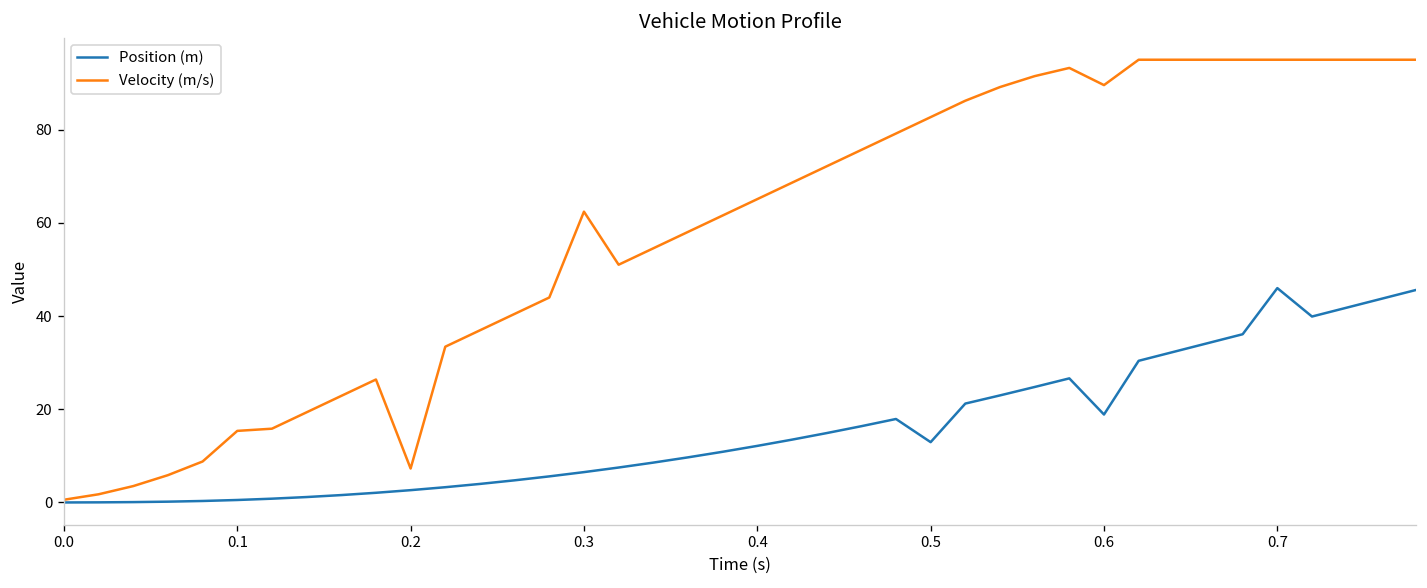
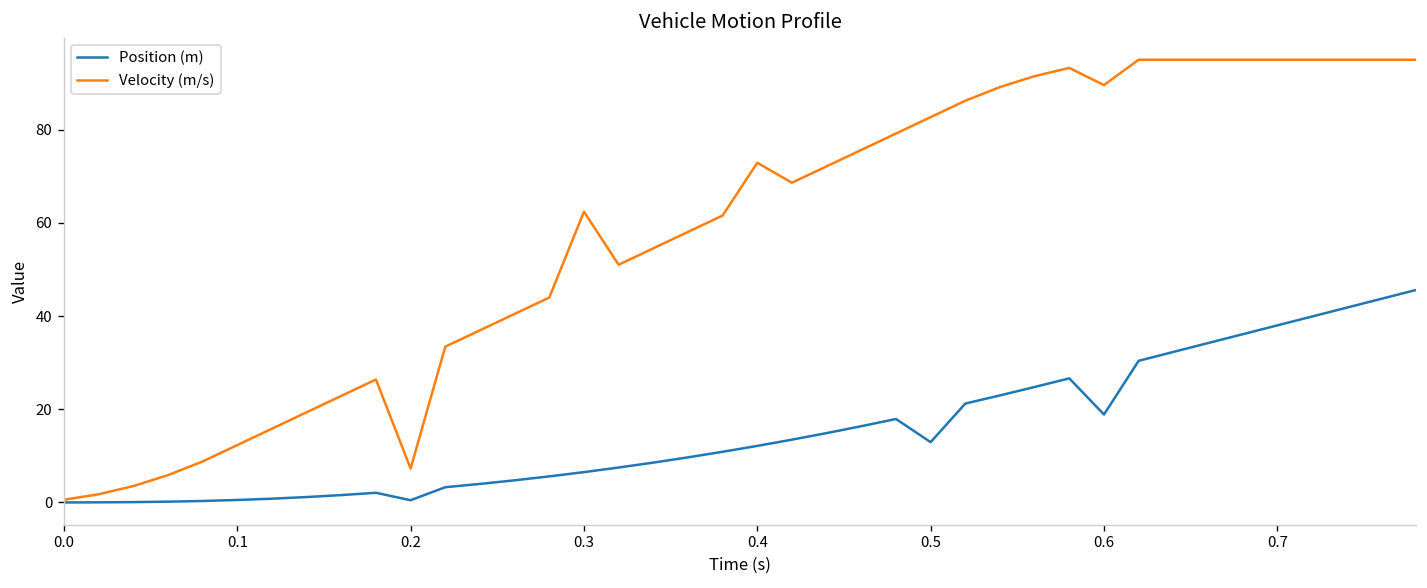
Velocity (m/s), 0.1: 15 -> 12
Position (m), 0.2: 3 -> 0
Velocity (m/s), 0.4: 65 -> 73
Position (m), 0.7: 46 -> 38
